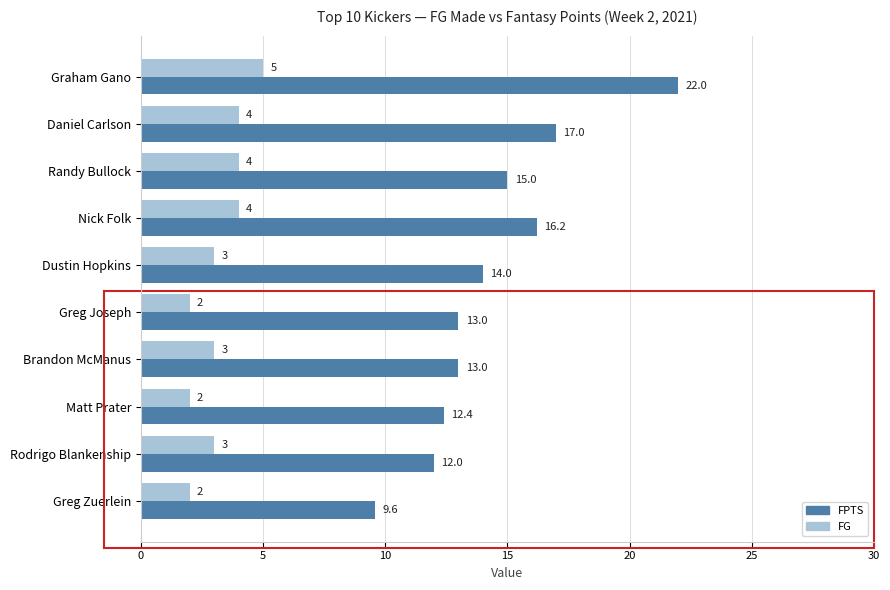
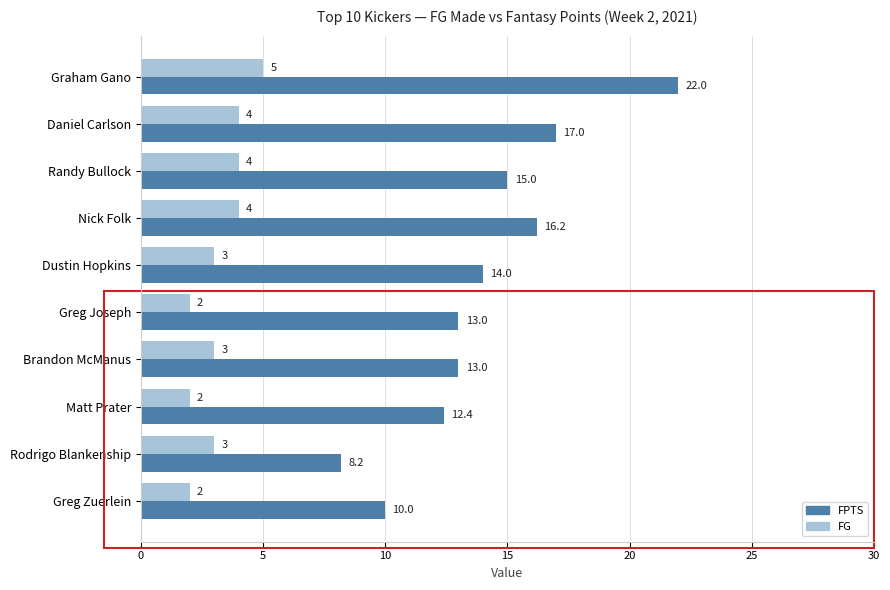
FPTS, Rodrigo Blankenship: 12.0 -> 8.2
FPTS, Greg Zuerlein: 9.6 -> 10.0
